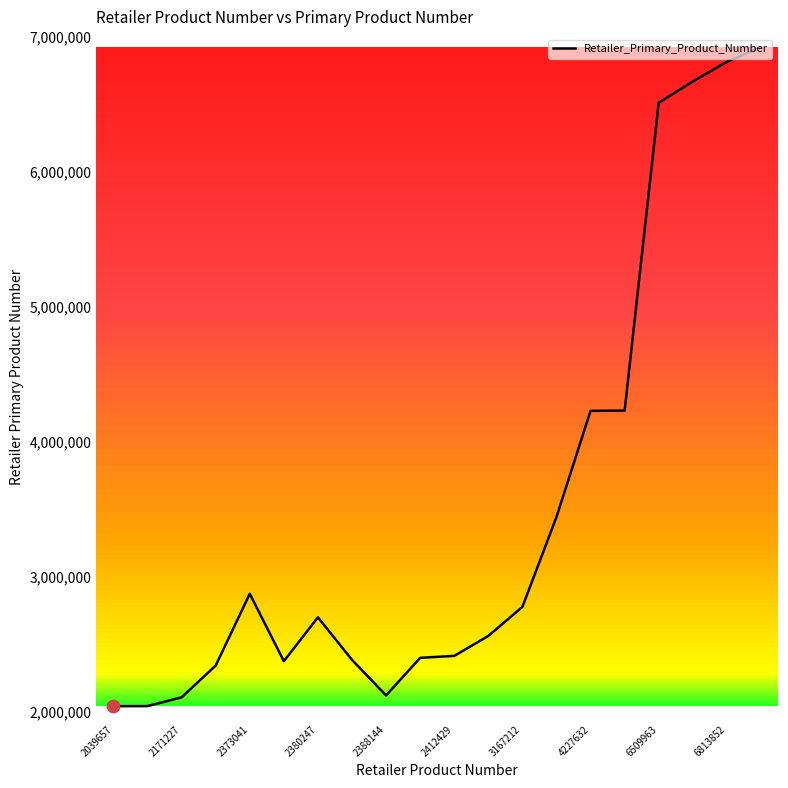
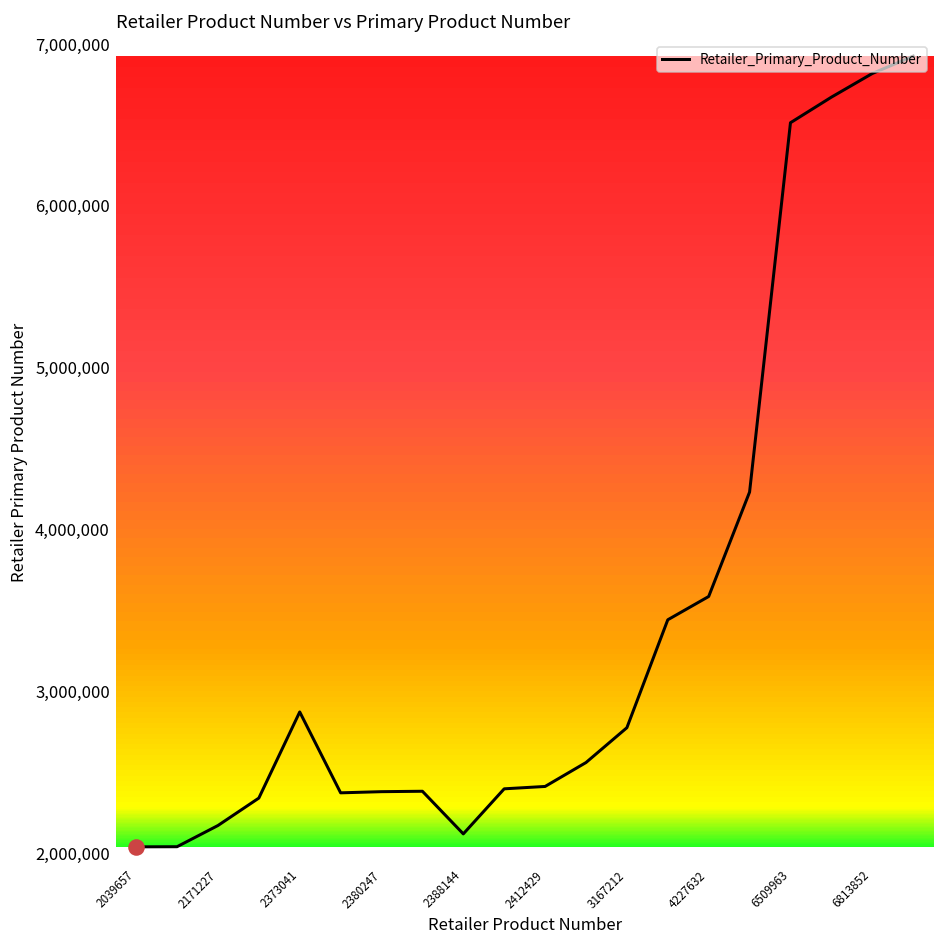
Retailer_Primary_Product_Number, 2171227: 2,110,000 -> 2,170,000
Retailer_Primary_Product_Number, 2380247: 2,700,000 -> 2,380,000
Retailer_Primary_Product_Number, 4227632: 4,230,000 -> 3,590,000
